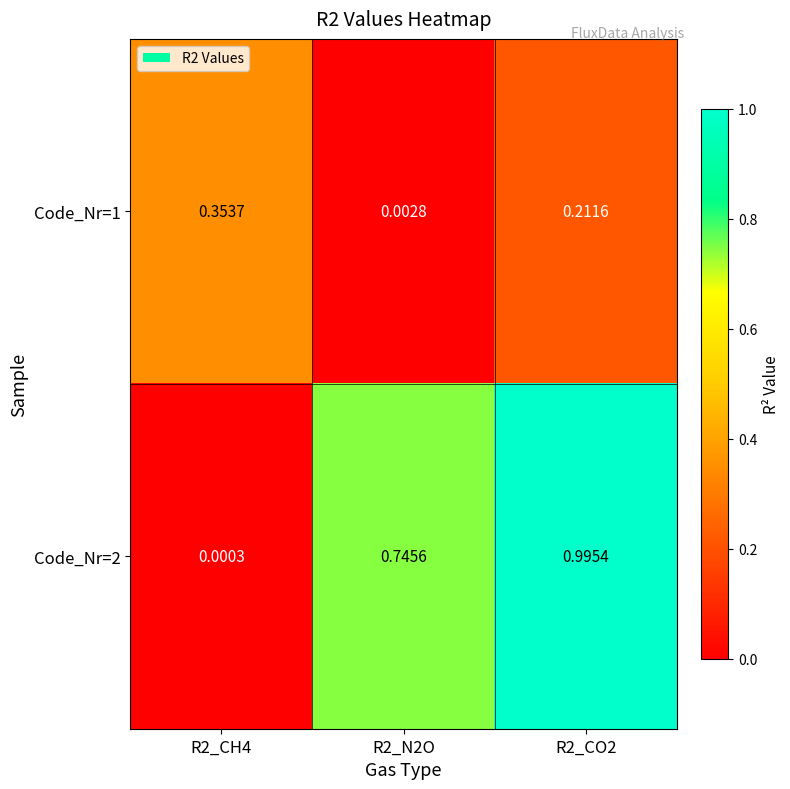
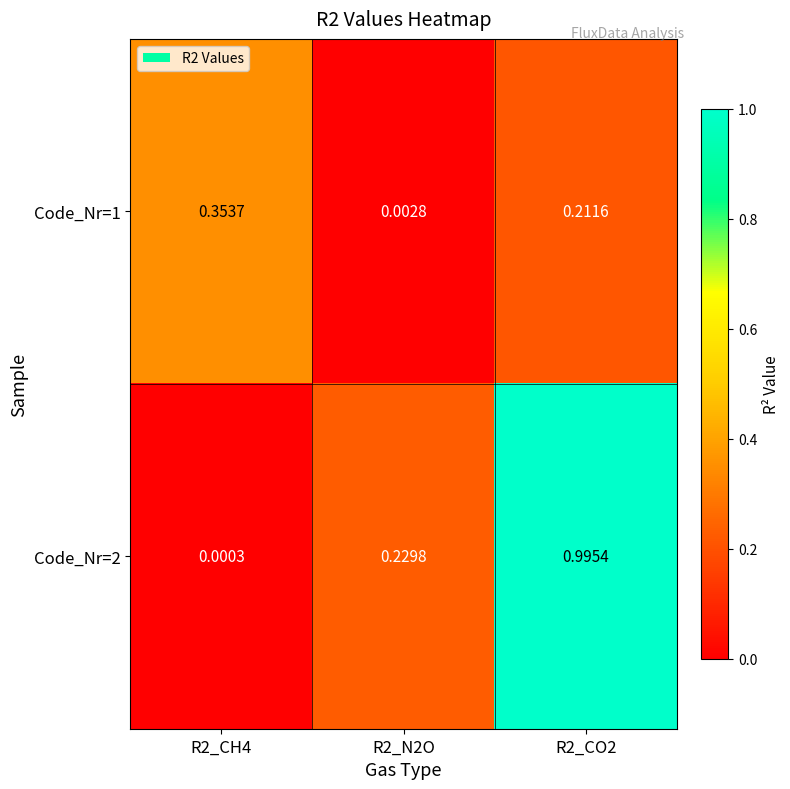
Code_Nr=2, R2_N2O: 0.7456 -> 0.2298
